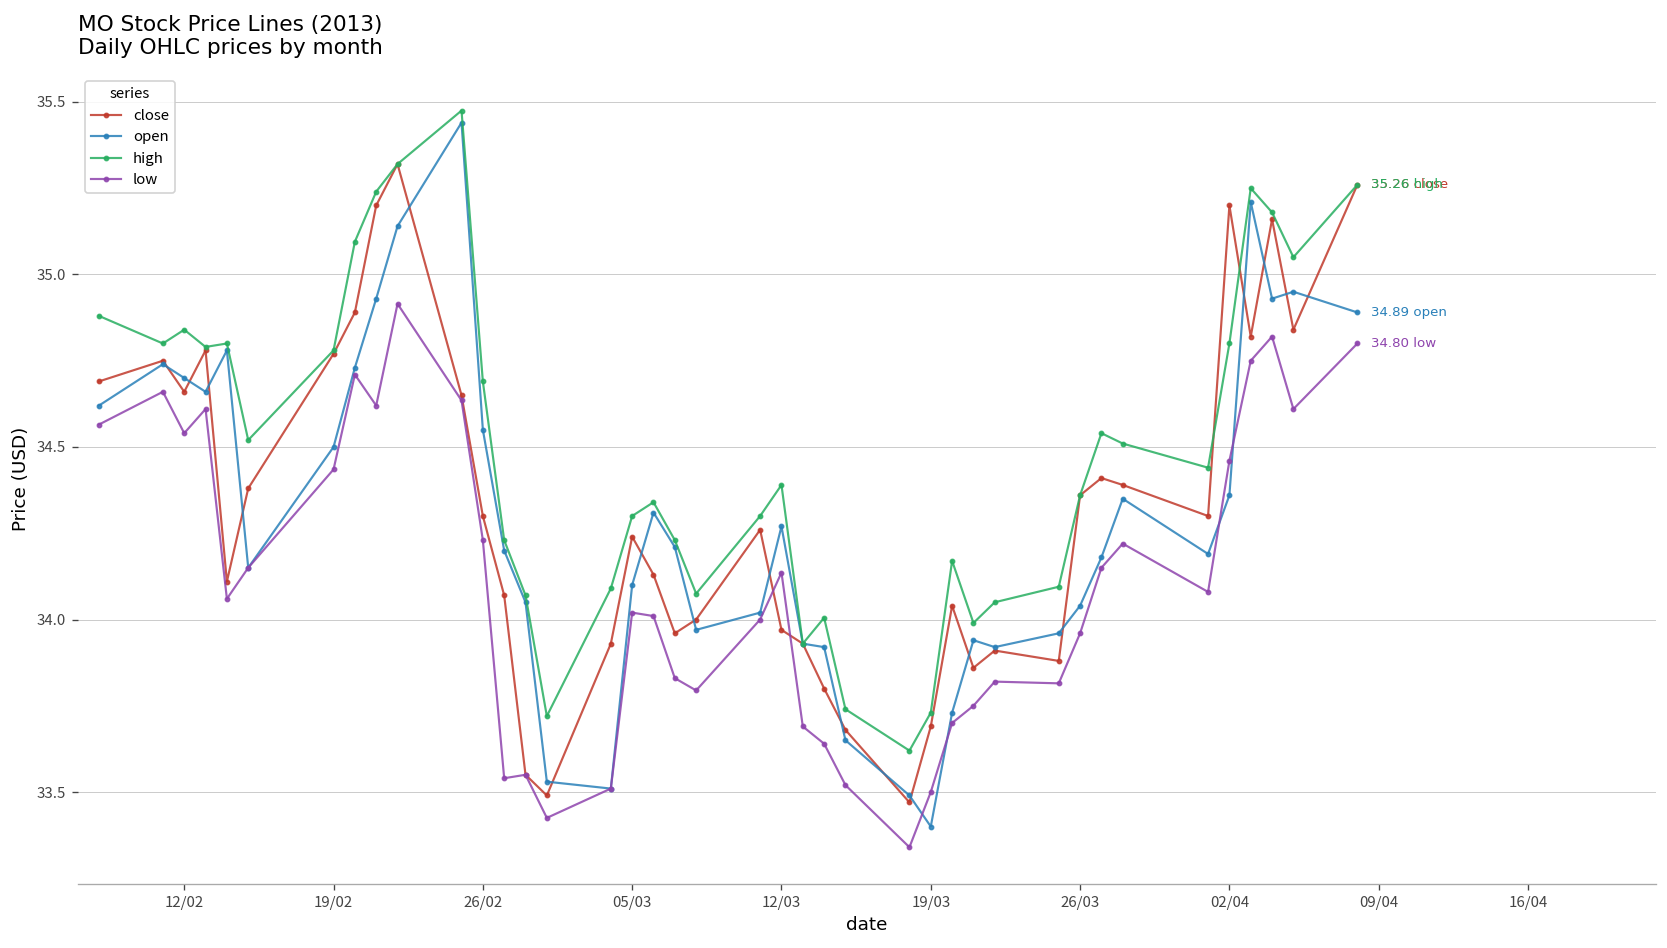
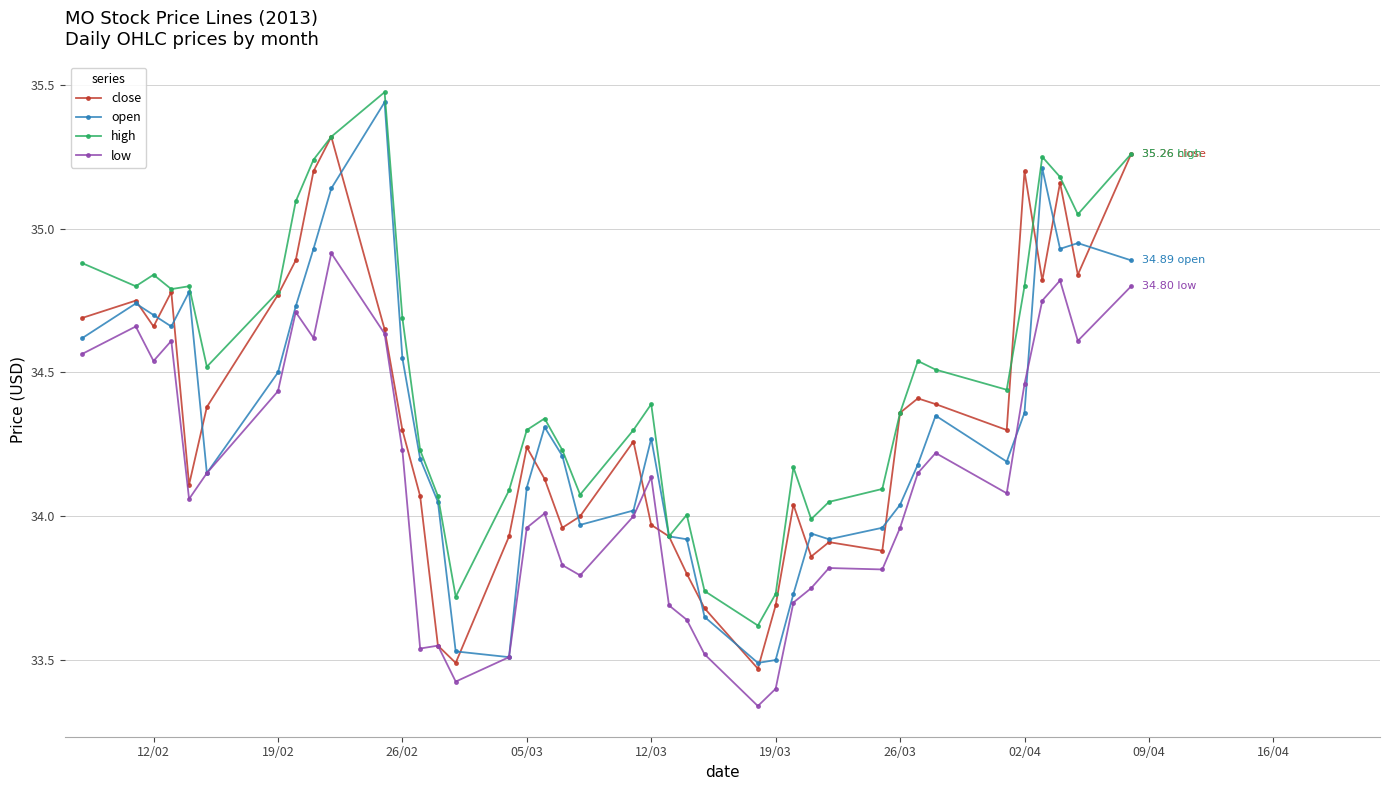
low, 05/03: 34.02 -> 33.96
open, 19/03: 33.4 -> 33.5
low, 19/03: 33.5 -> 33.4
